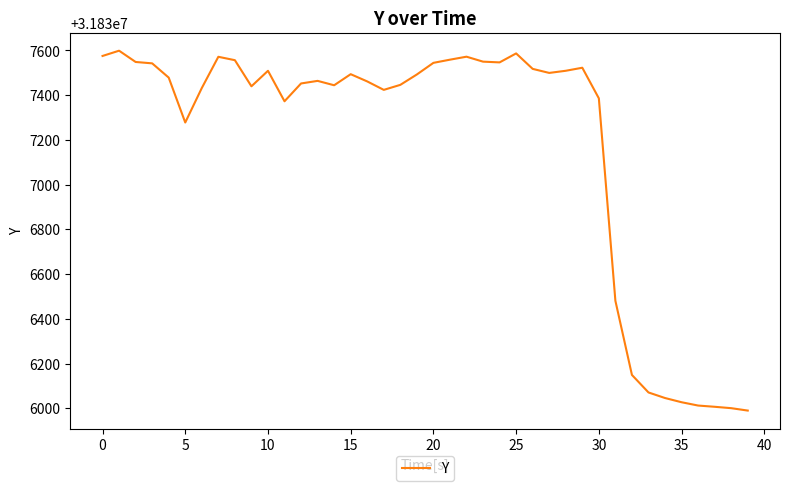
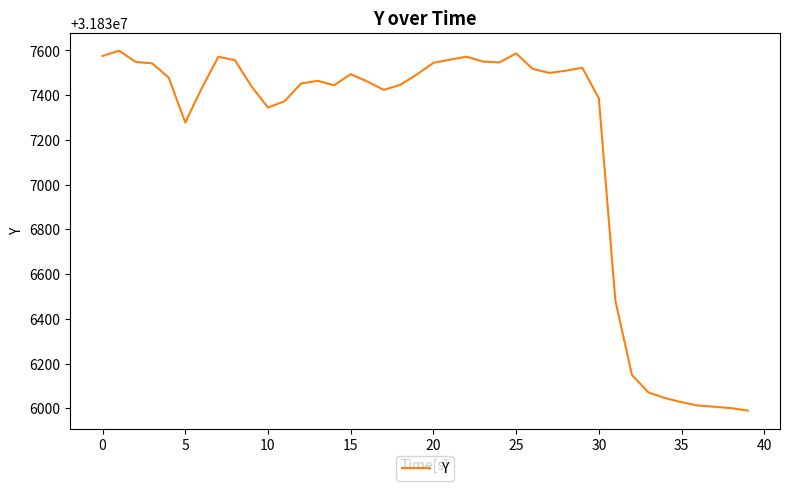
10: 31837510 -> 31837340
